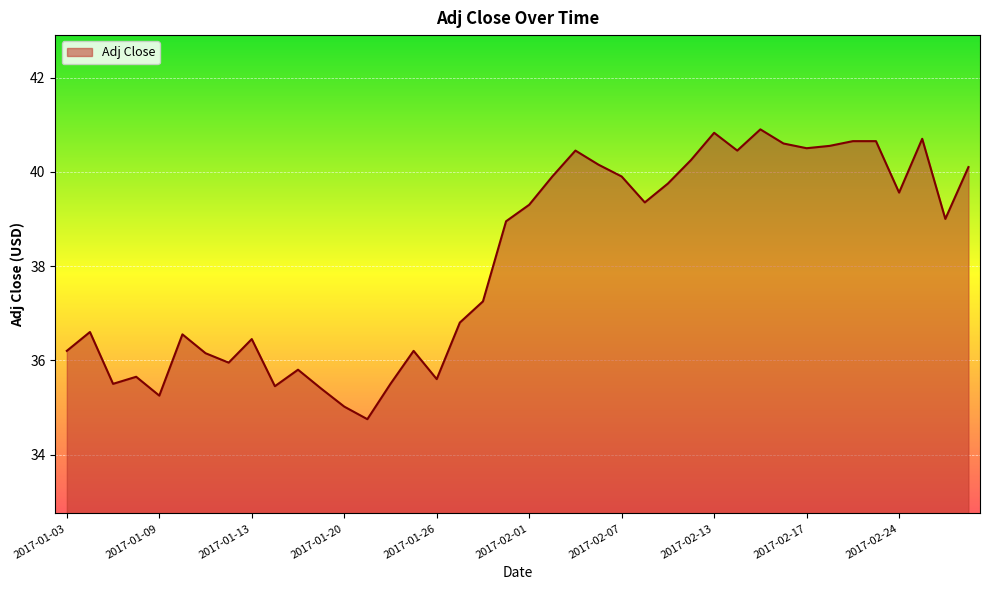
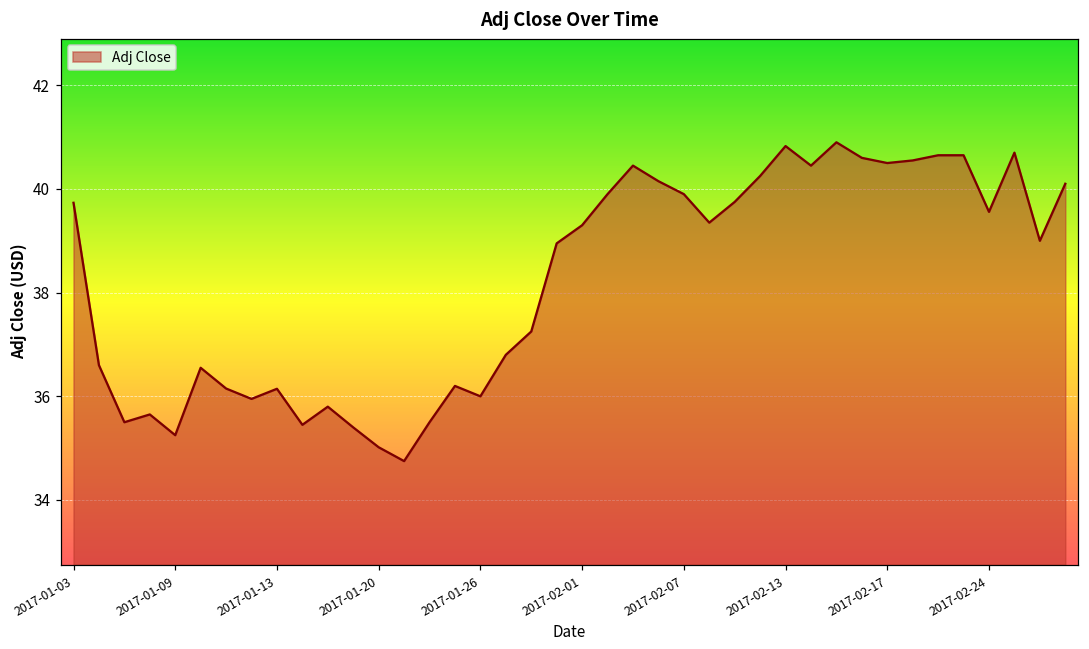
2017-01-03: 36.2 -> 39.7
2017-01-13: 36.5 -> 36.1
2017-01-26: 35.6 -> 36.0
